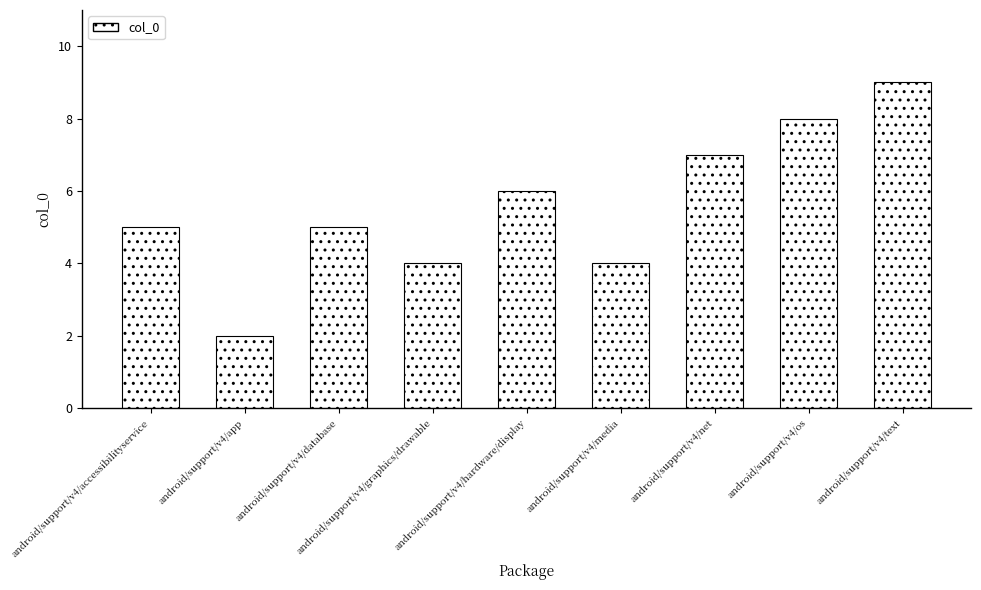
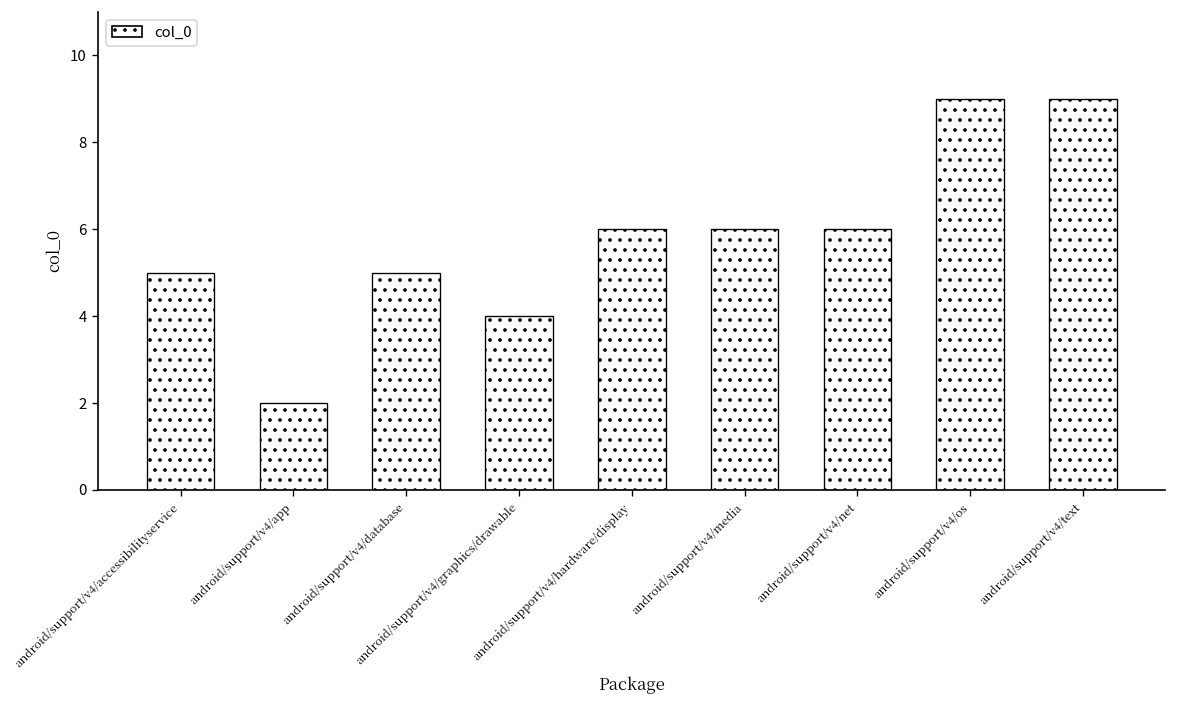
android/support/v4/media: 4 -> 6
android/support/v4/net: 7 -> 6
android/support/v4/os: 8 -> 9
